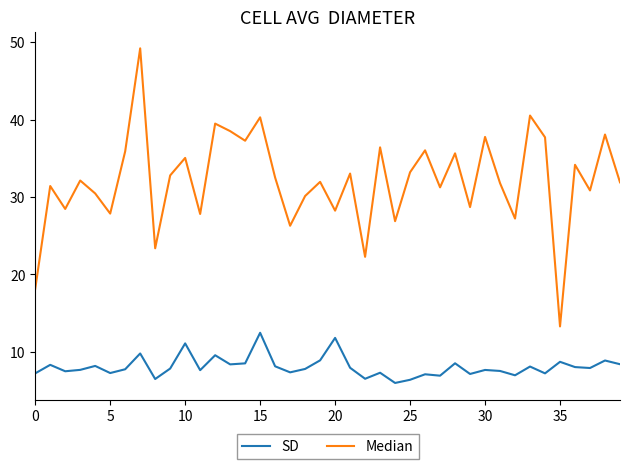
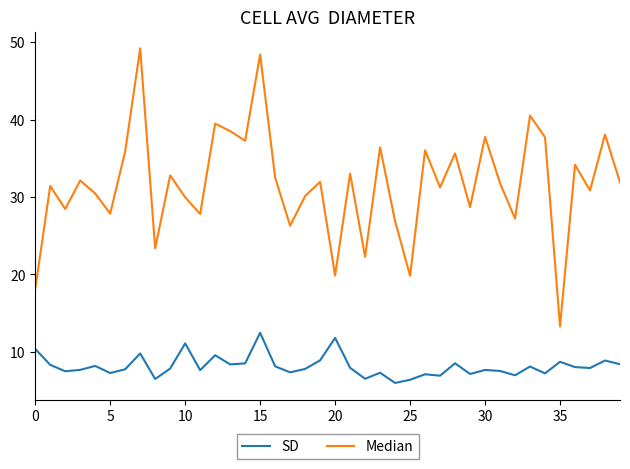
SD, 0: 7 -> 10
Median, 10: 35 -> 30
Median, 15: 40 -> 48
Median, 20: 28 -> 20
Median, 25: 33 -> 20
